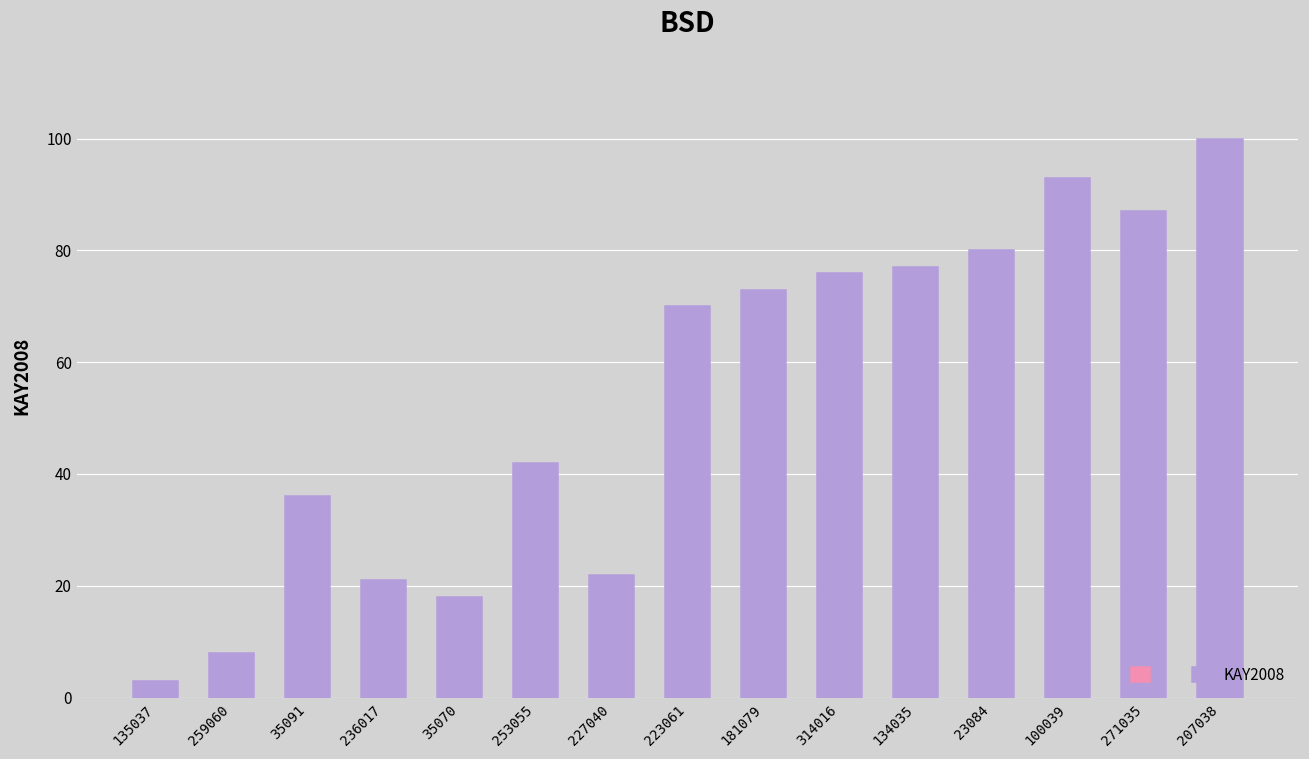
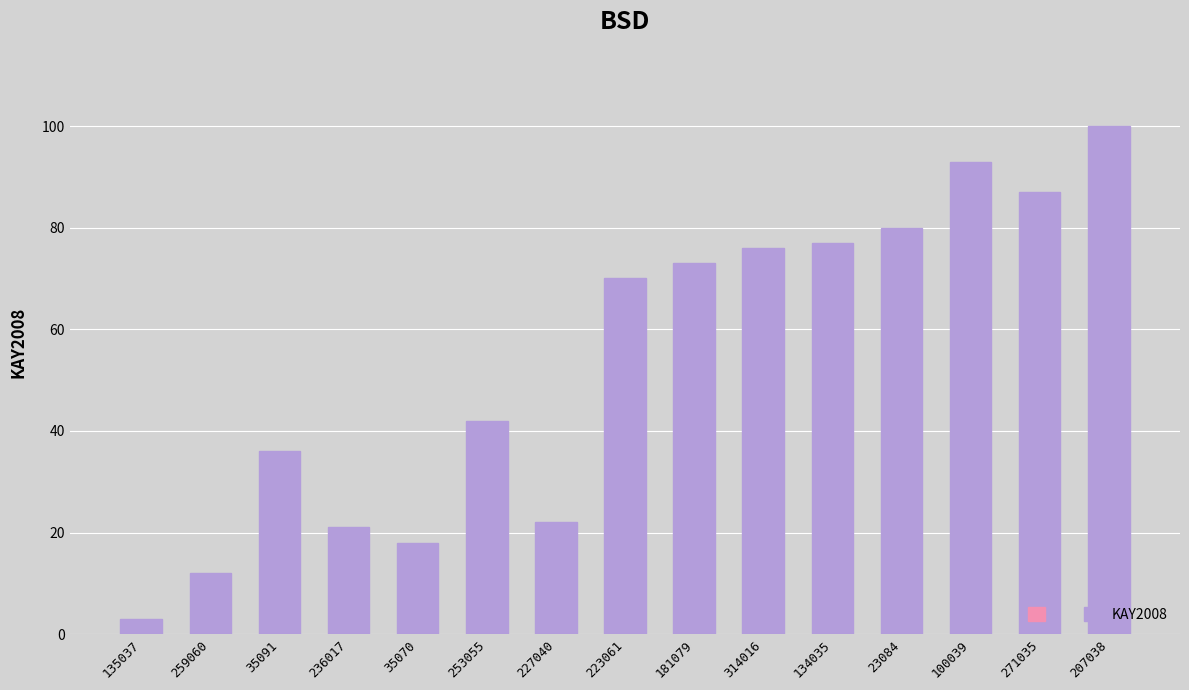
259060: 8 -> 12
